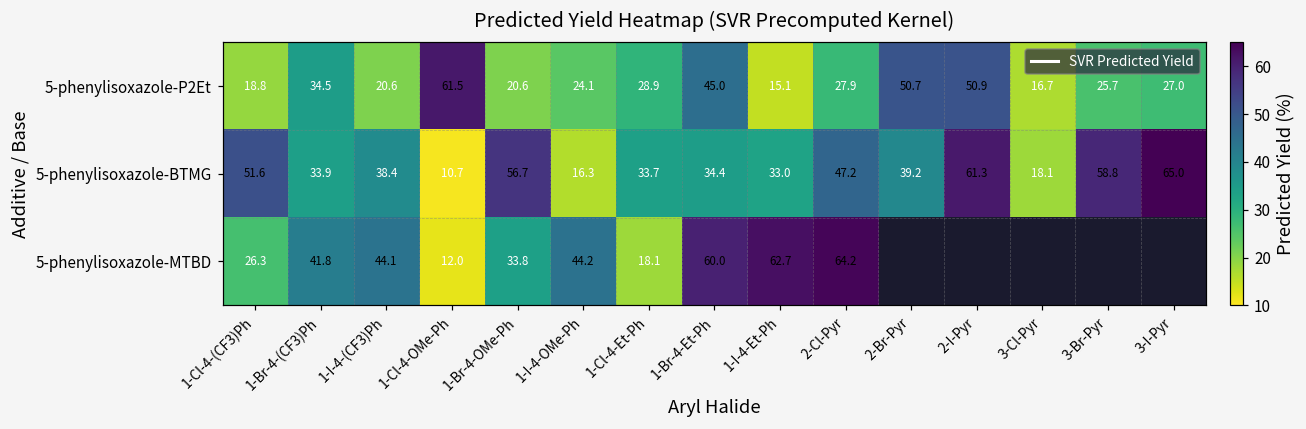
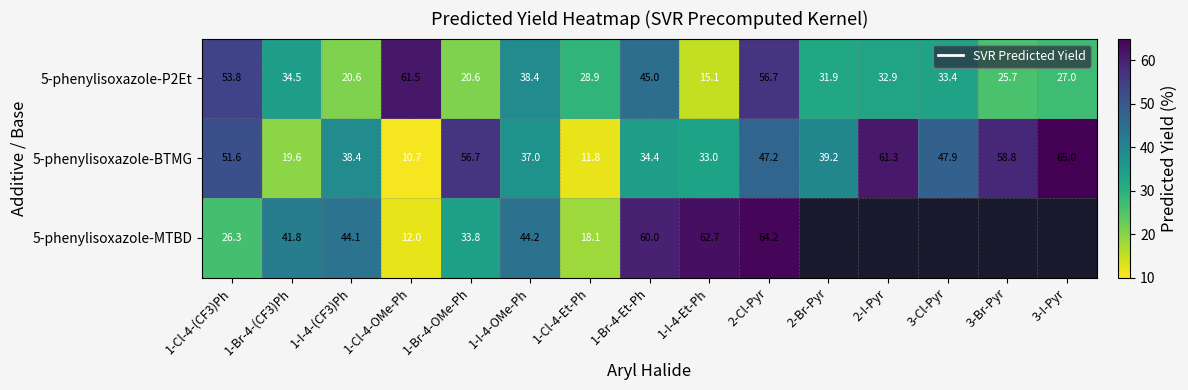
5-phenylisoxazole-P2Et, 1-Cl-4-(CF3)Ph: 18.8 -> 53.8
5-phenylisoxazole-P2Et, 1-I-4-OMe-Ph: 24.1 -> 38.4
5-phenylisoxazole-P2Et, 2-Cl-Pyr: 27.9 -> 56.7
5-phenylisoxazole-P2Et, 2-Br-Pyr: 50.7 -> 31.9
5-phenylisoxazole-P2Et, 2-I-Pyr: 50.9 -> 32.9
5-phenylisoxazole-P2Et, 3-Cl-Pyr: 16.7 -> 33.4
5-phenylisoxazole-BTMG, 1-Br-4-(CF3)Ph: 33.9 -> 19.6
5-phenylisoxazole-BTMG, 1-I-4-OMe-Ph: 16.3 -> 37.0
5-phenylisoxazole-BTMG, 1-Cl-4-Et-Ph: 33.7 -> 11.8
5-phenylisoxazole-BTMG, 3-Cl-Pyr: 18.1 -> 47.9
